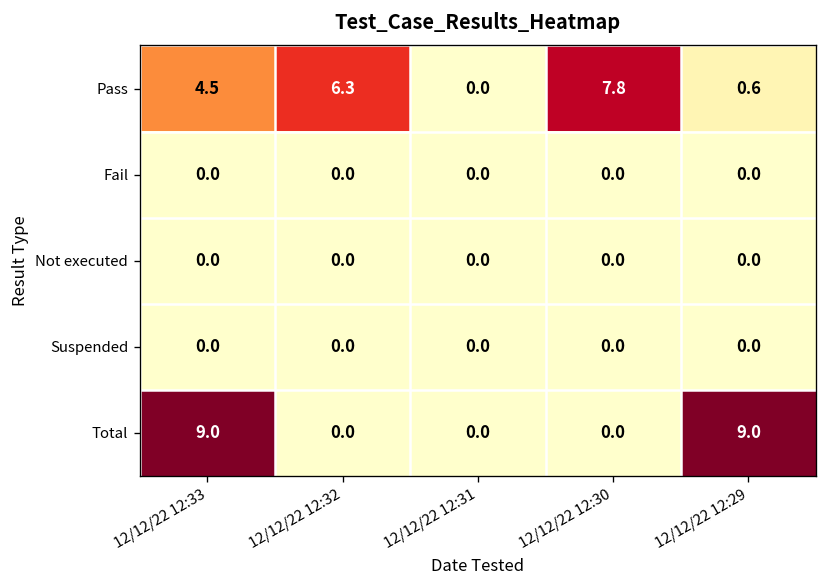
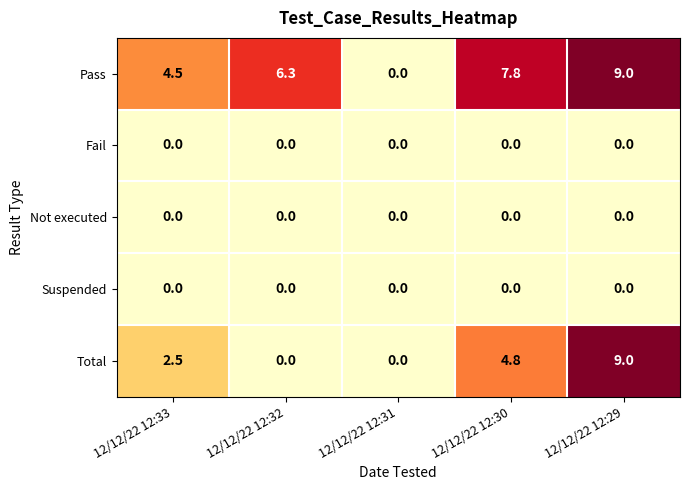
Pass, 12/12/22 12:29: 0.6 -> 9.0
Total, 12/12/22 12:33: 9.0 -> 2.5
Total, 12/12/22 12:30: 0.0 -> 4.8
